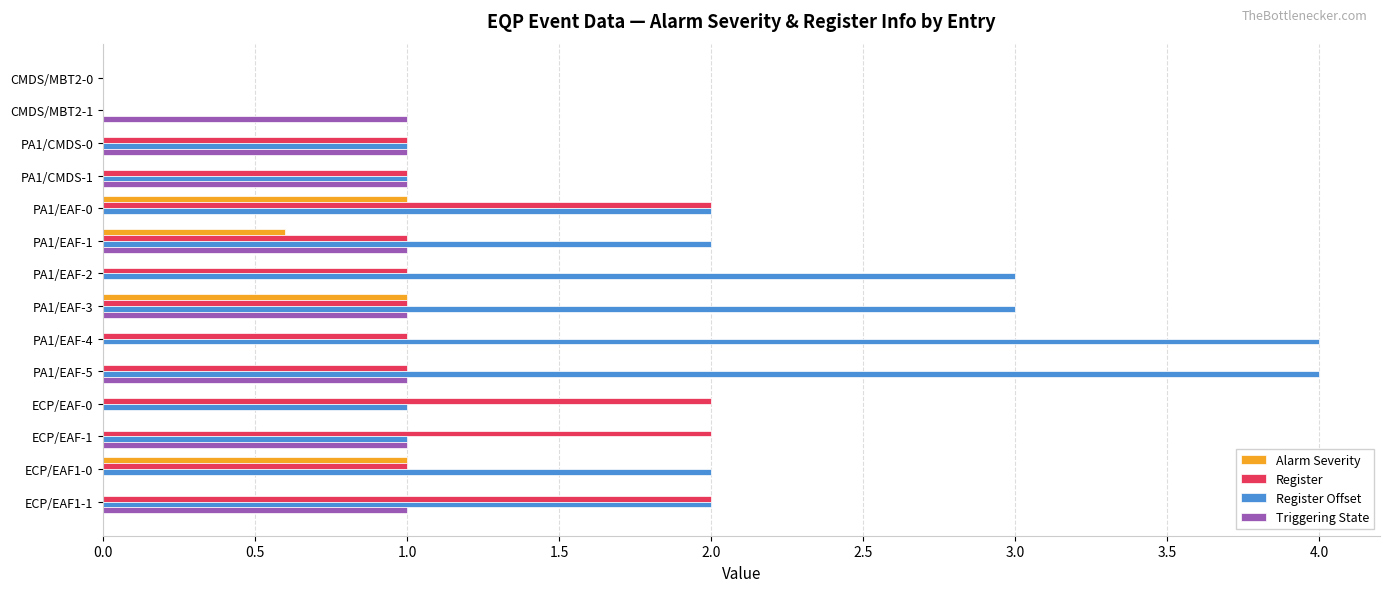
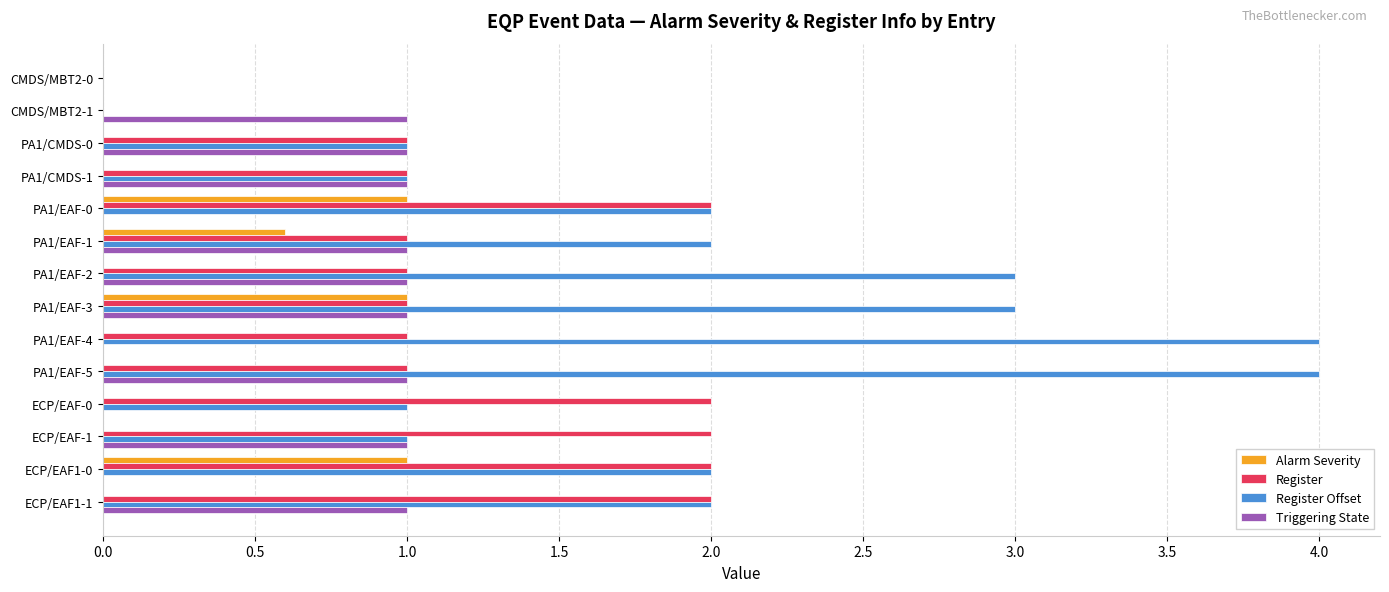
Triggering State, PA1/EAF-2: 0 -> 1
Register, ECP/EAF1-0: 1 -> 2
